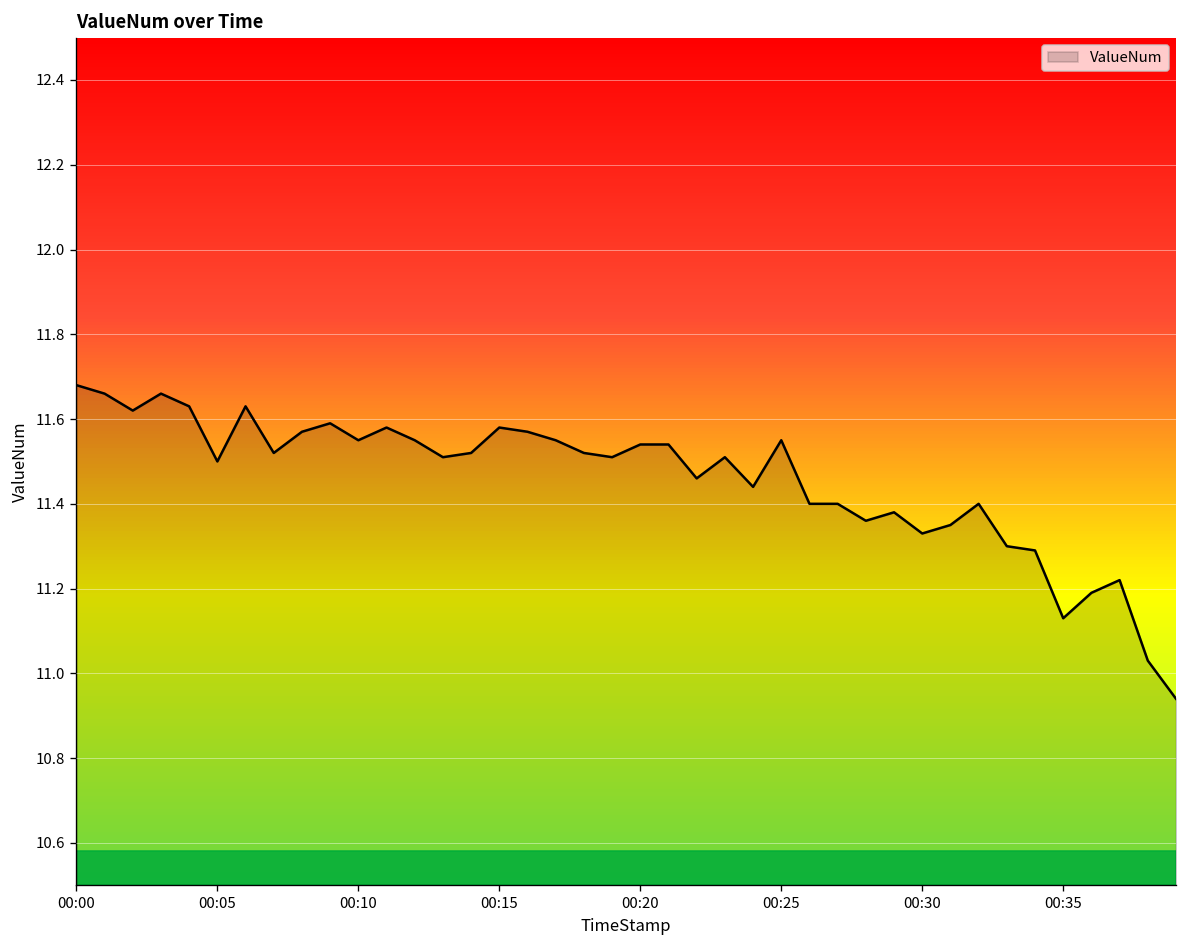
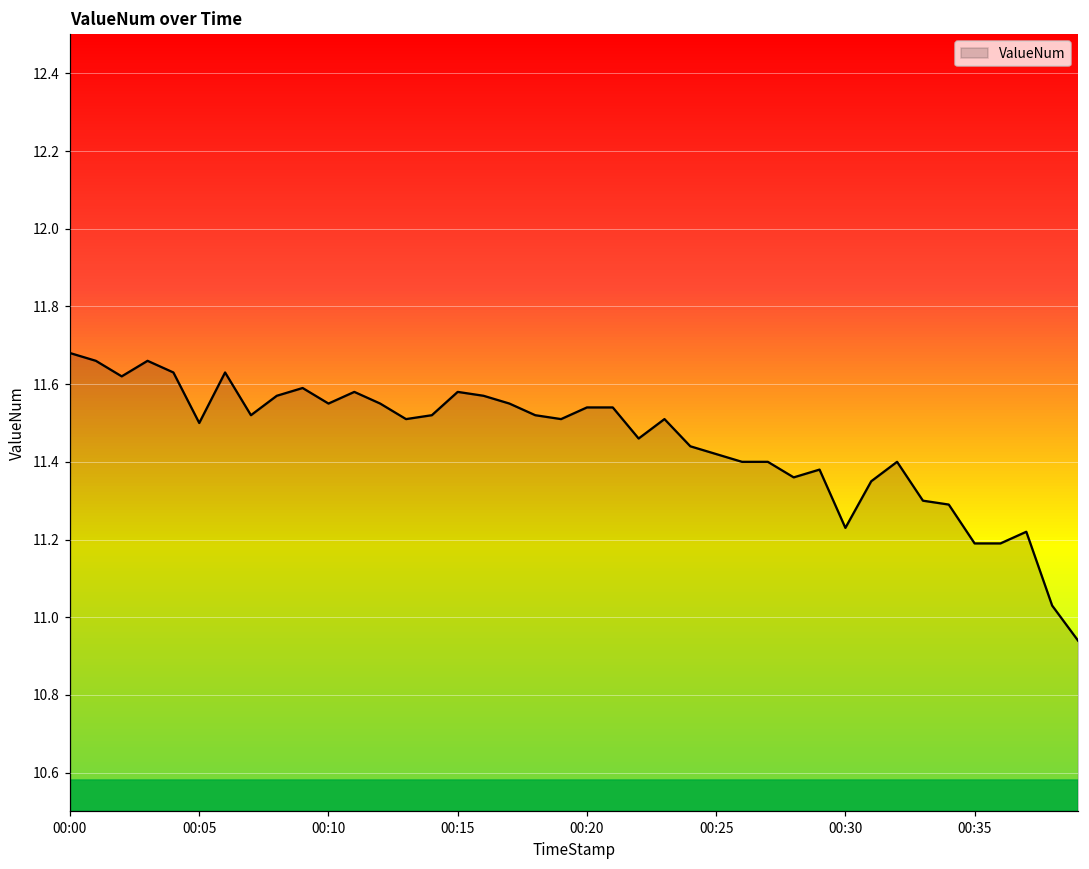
00:25: 11.55 -> 11.42
00:30: 11.33 -> 11.23
00:35: 11.13 -> 11.19
